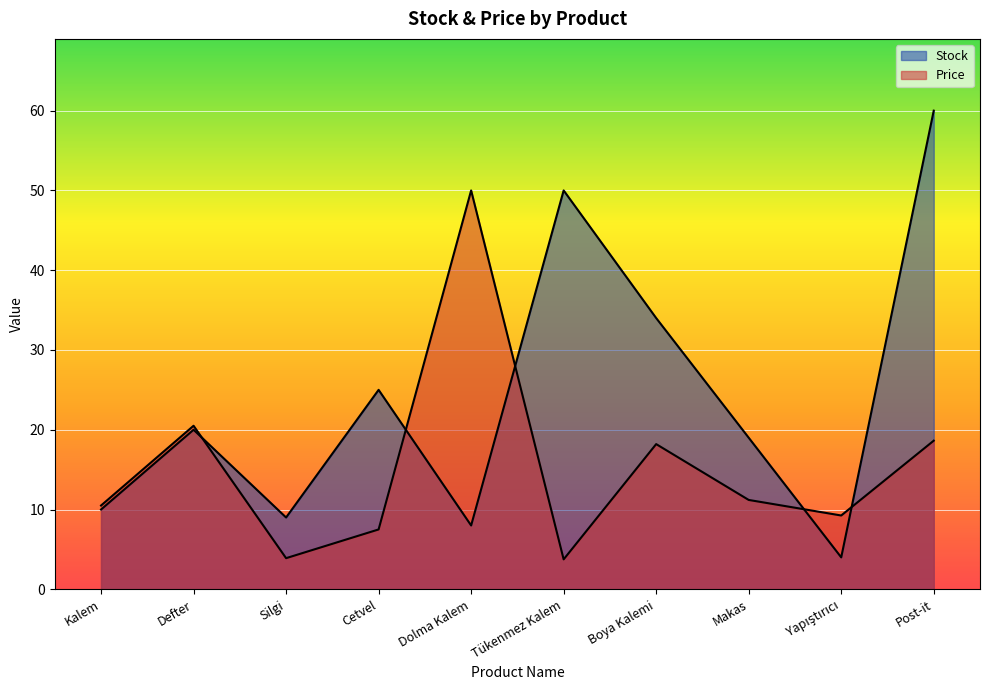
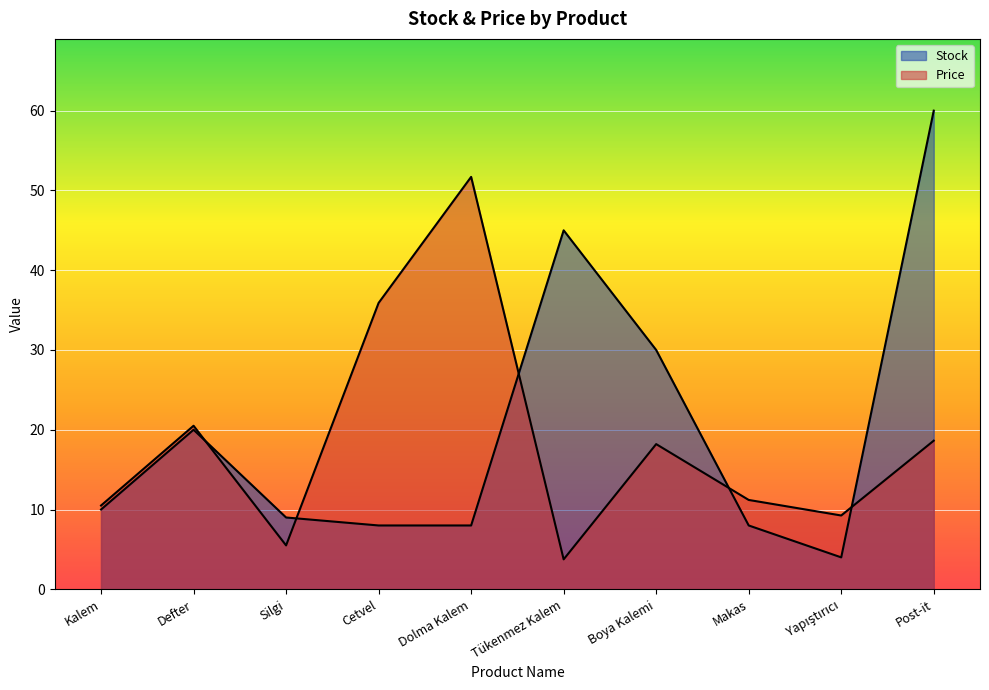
Price, Silgi: 4 -> 6
Stock, Cetvel: 25 -> 8
Price, Cetvel: 8 -> 36
Price, Dolma Kalem: 50 -> 52
Stock, Tükenmez Kalem: 50 -> 45
Stock, Boya Kalemi: 34 -> 30
Stock, Makas: 19 -> 8
